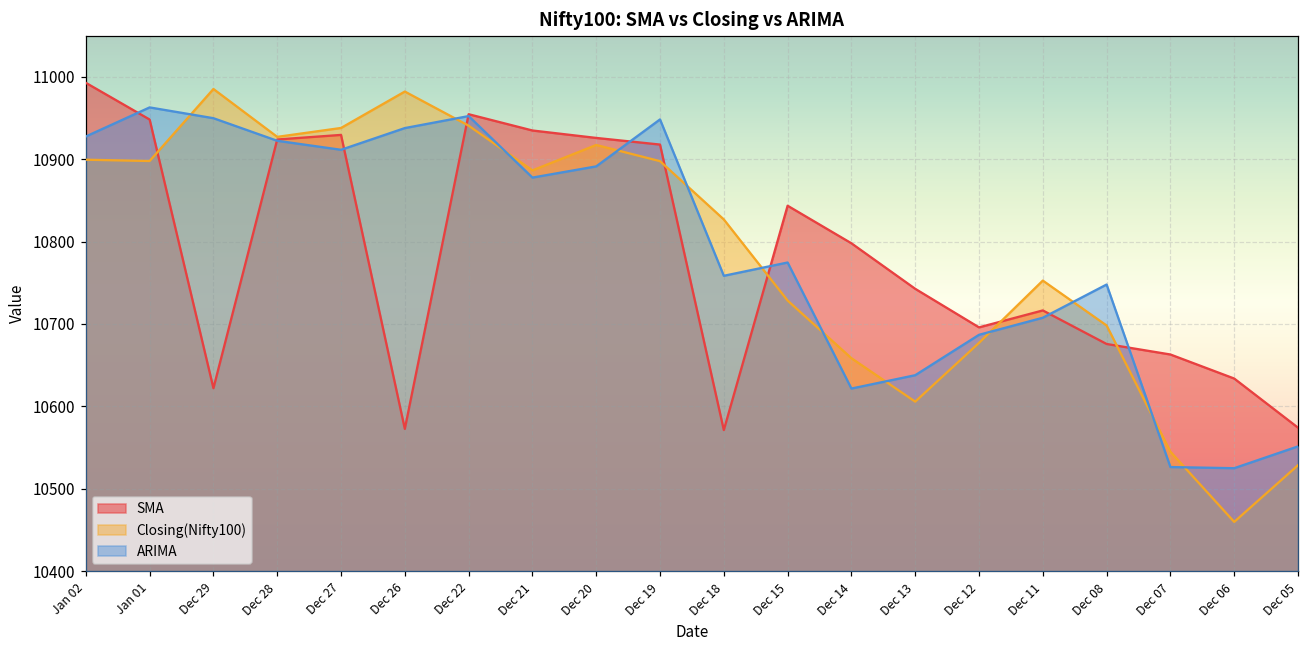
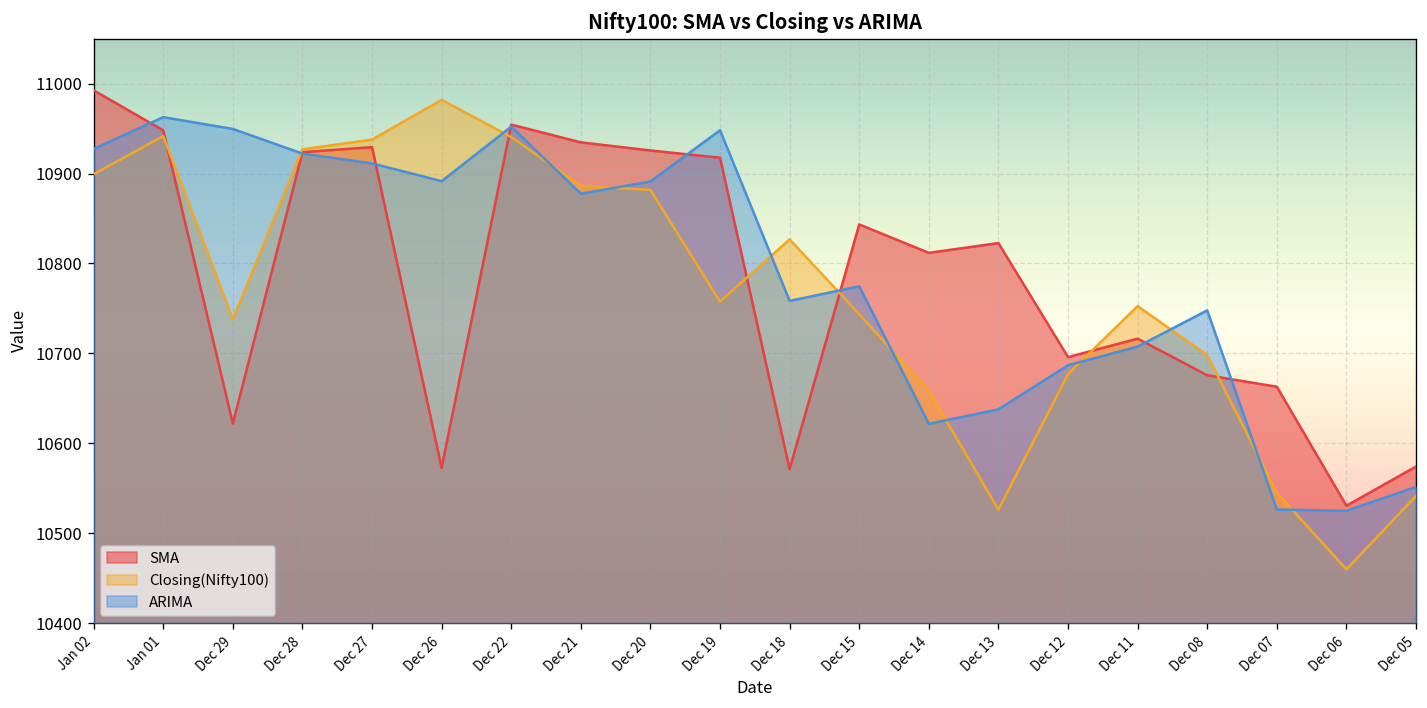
Closing(Nifty100), Jan 01: 10900 -> 10940
Closing(Nifty100), Dec 29: 10990 -> 10740
ARIMA, Dec 26: 10940 -> 10890
Closing(Nifty100), Dec 20: 10920 -> 10880
Closing(Nifty100), Dec 19: 10900 -> 10760
Closing(Nifty100), Dec 15: 10730 -> 10740
SMA, Dec 14: 10800 -> 10810
SMA, Dec 13: 10740 -> 10820
Closing(Nifty100), Dec 13: 10610 -> 10530
SMA, Dec 06: 10630 -> 10530
Closing(Nifty100), Dec 05: 10530 -> 10540
